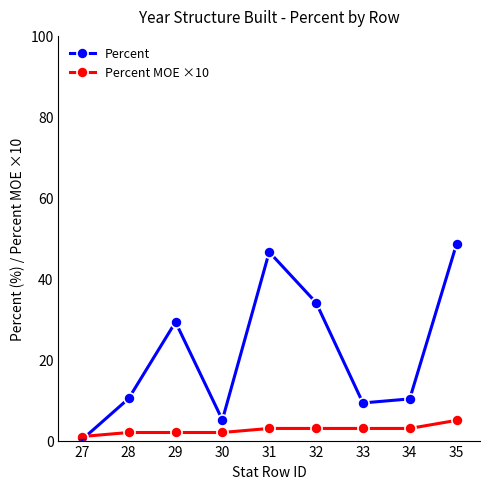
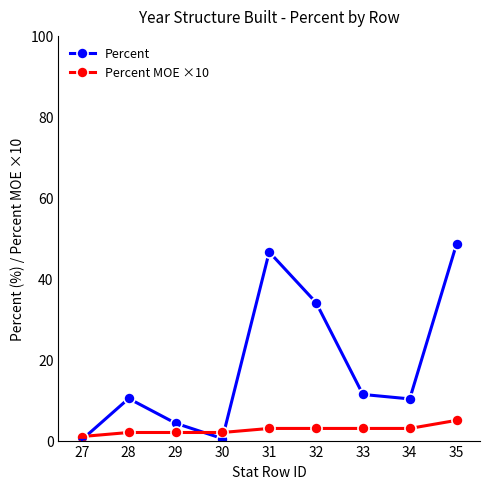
Percent, 29: 29 -> 4
Percent, 30: 5 -> 1
Percent, 33: 9 -> 11
